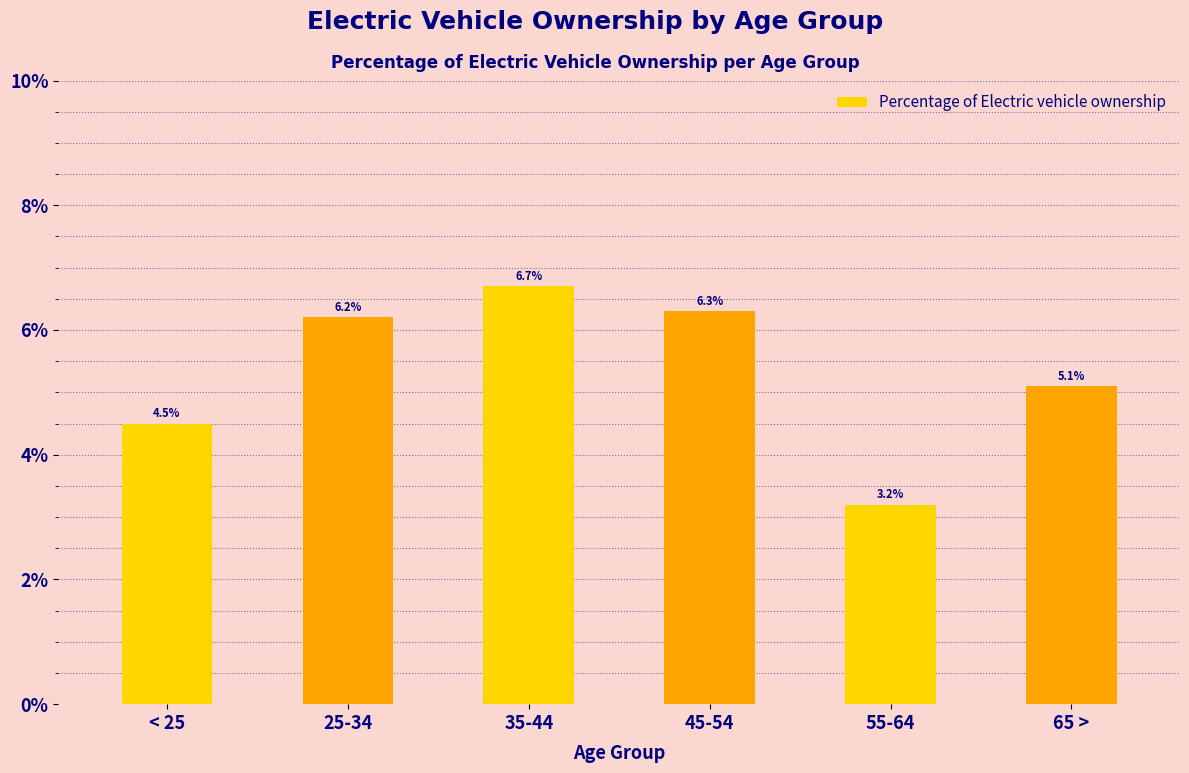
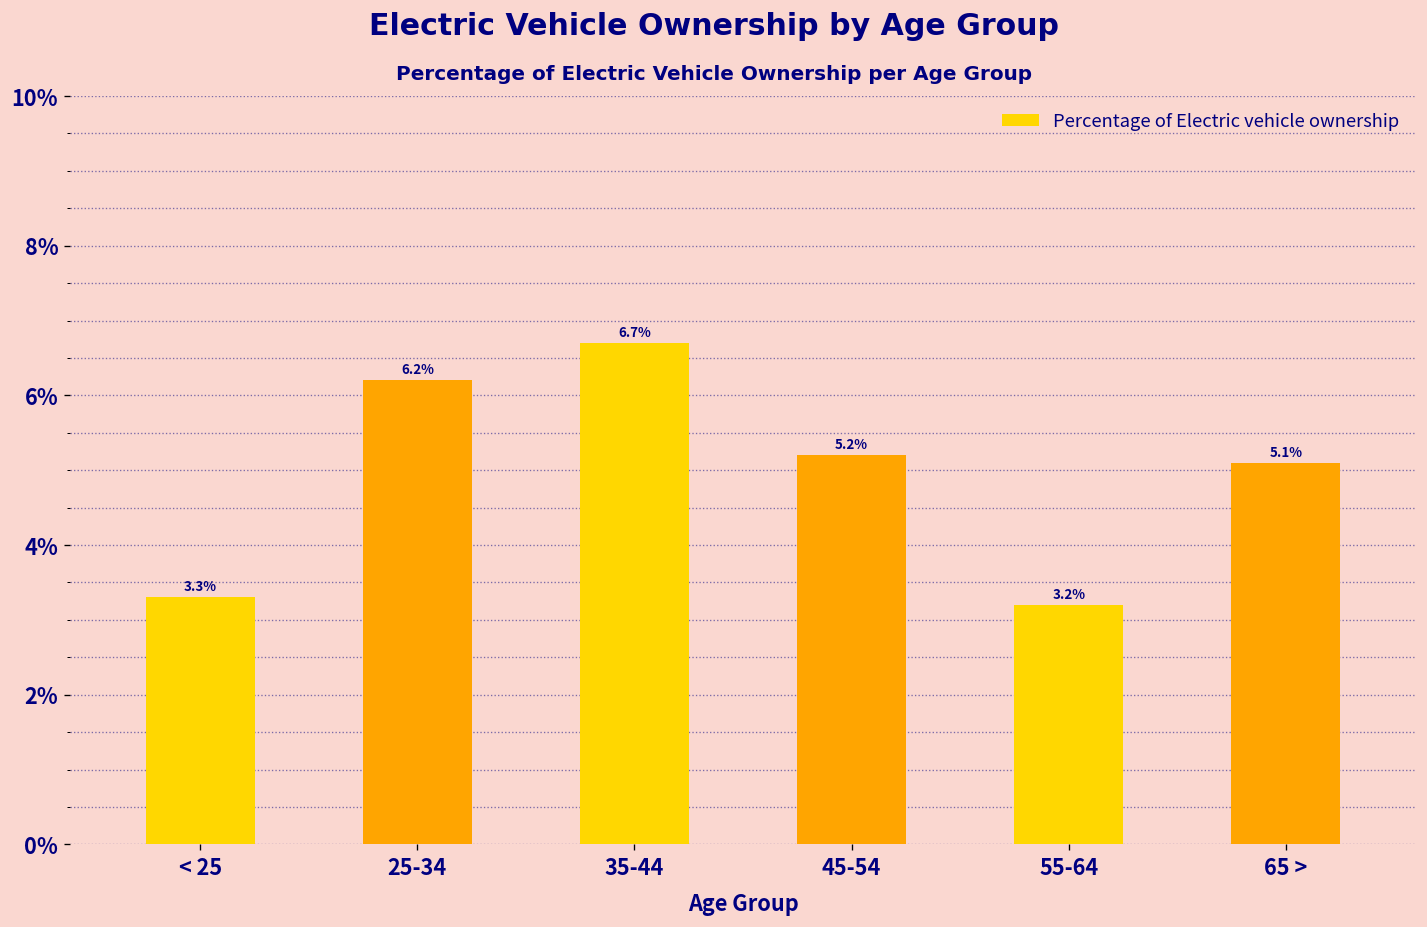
< 25: 4.5% -> 3.3%
45-54: 6.3% -> 5.2%
